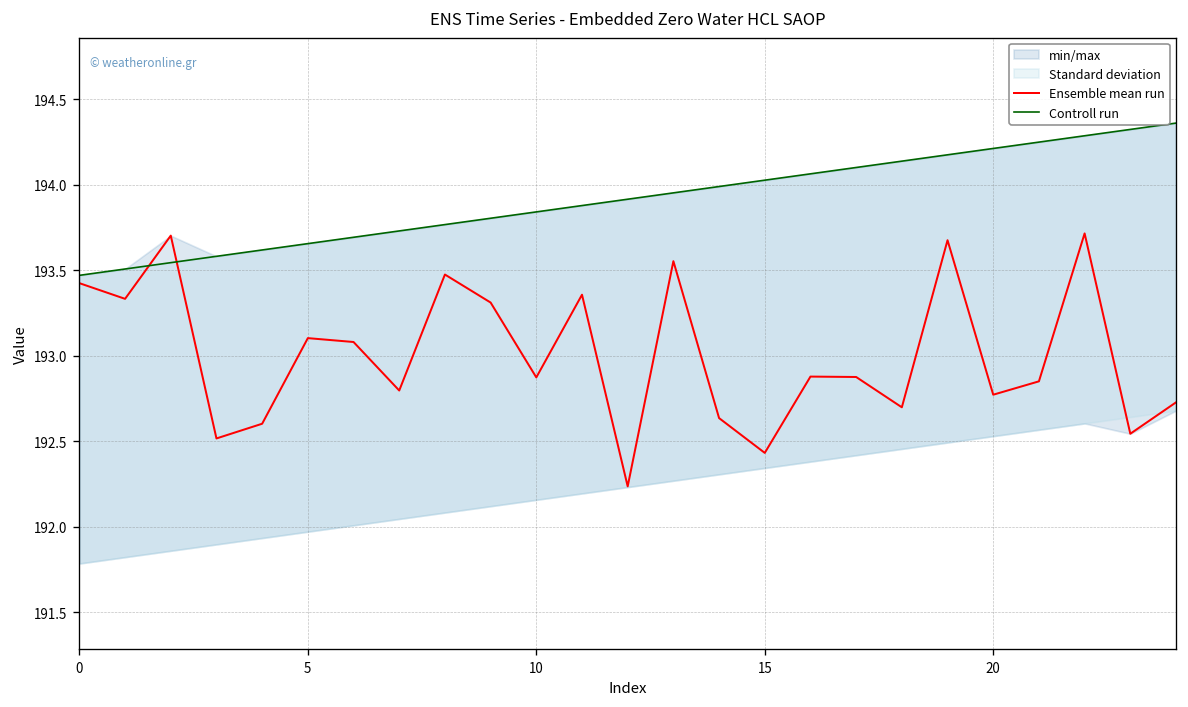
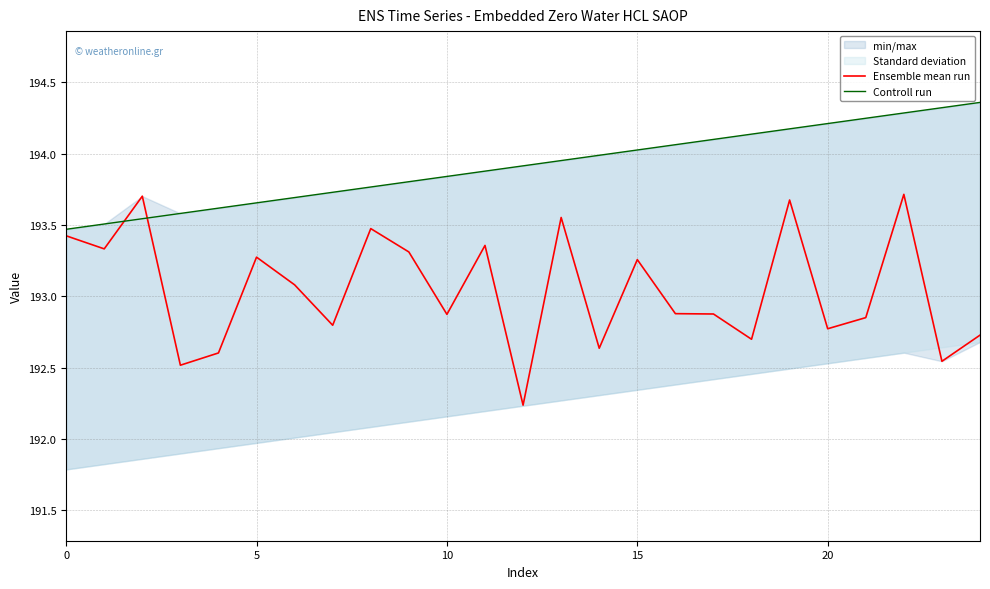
Ensemble mean run, 5: 193.10 -> 193.27
Ensemble mean run, 15: 192.43 -> 193.26
